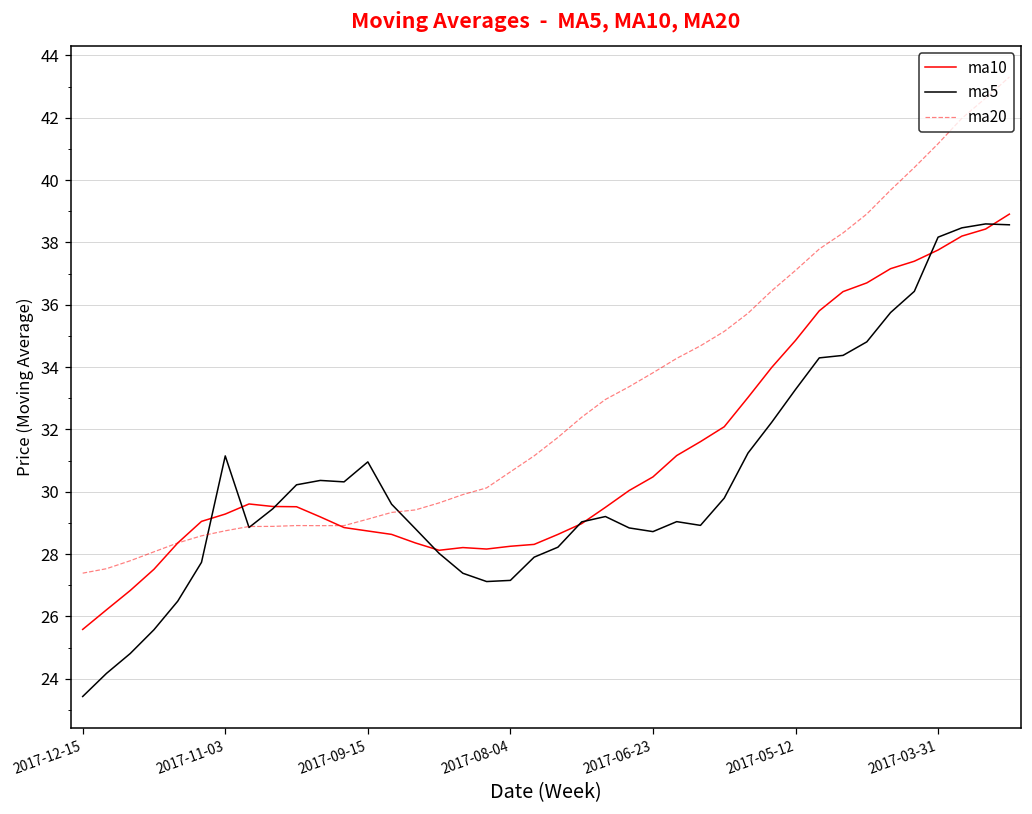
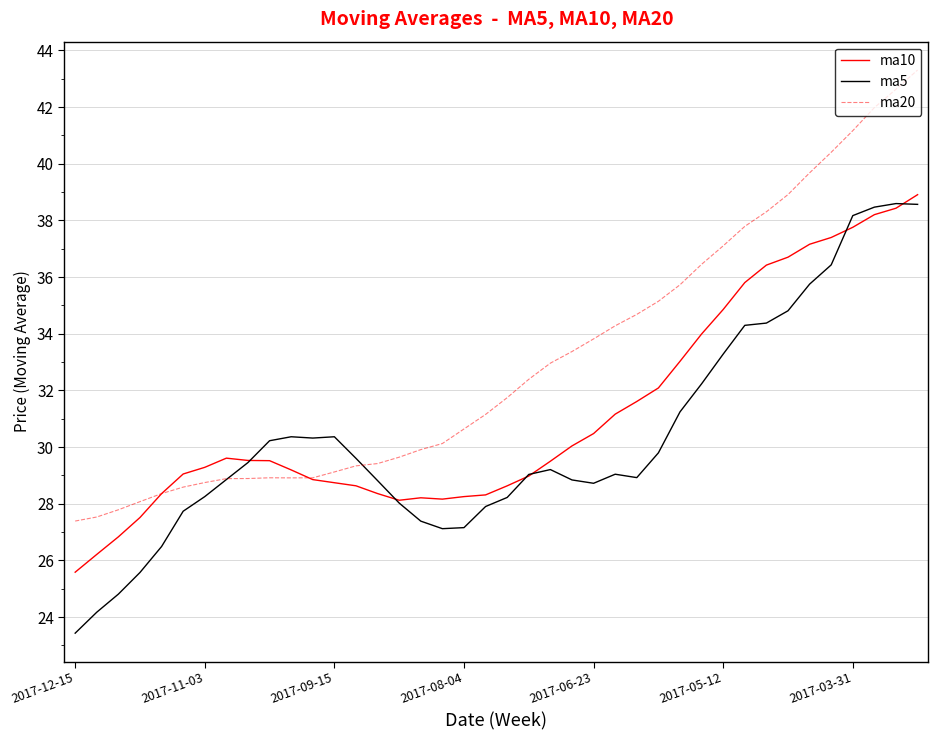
ma5, 2017-11-03: 31.2 -> 28.3
ma5, 2017-09-15: 31.0 -> 30.4
